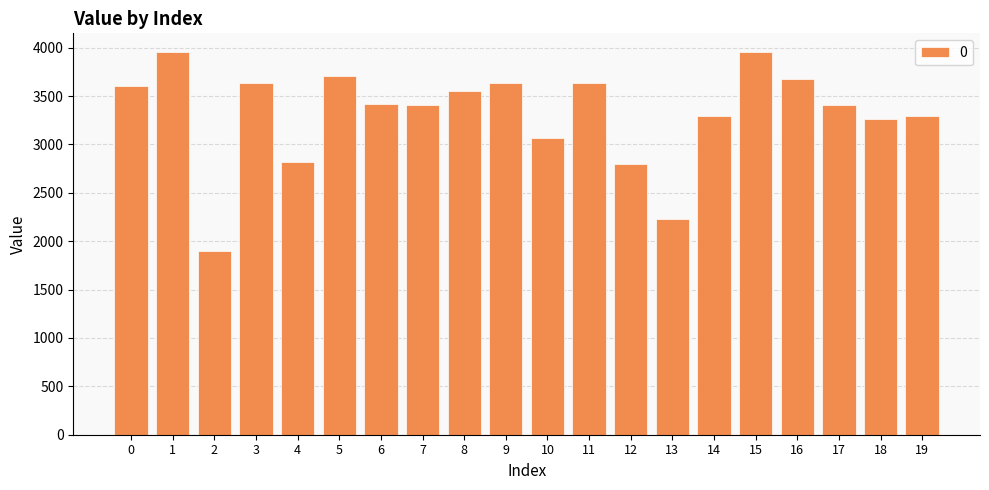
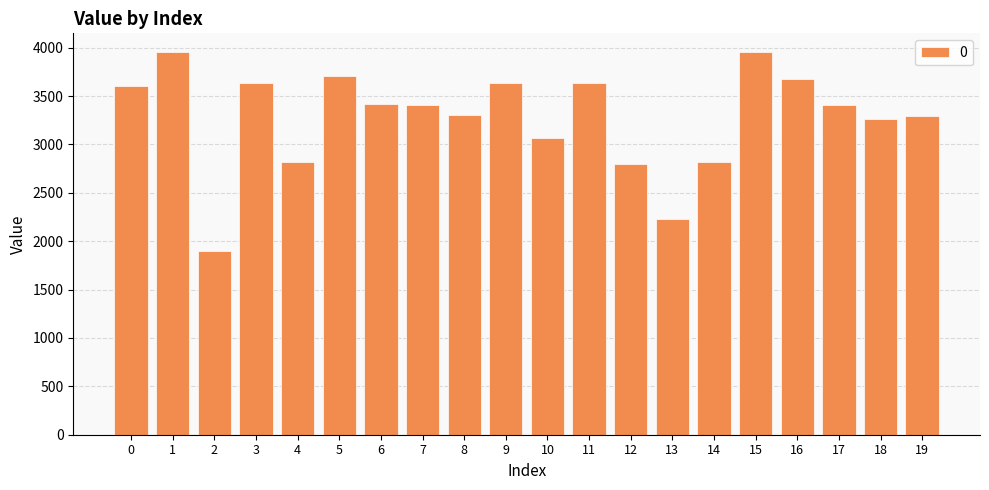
8: 3600 -> 3300
14: 3300 -> 2800
